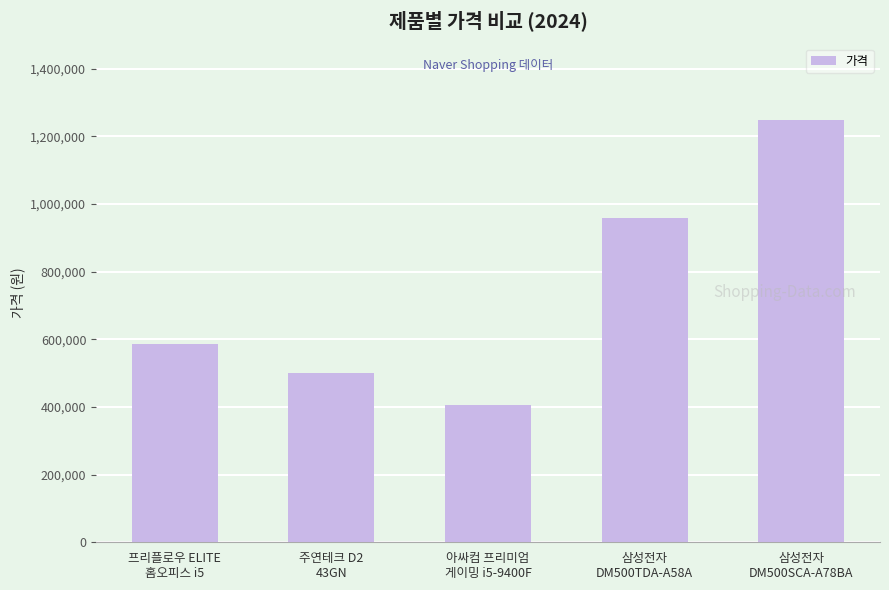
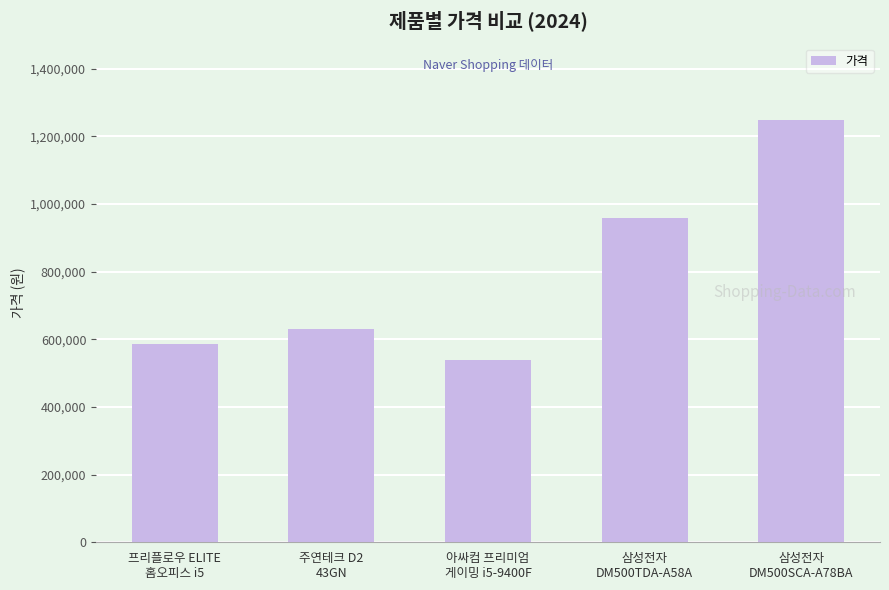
주연테크 D2 43GN: 500,000 -> 630,000
아싸컴 프리미엄 게이밍 i5-9400F: 410,000 -> 540,000
